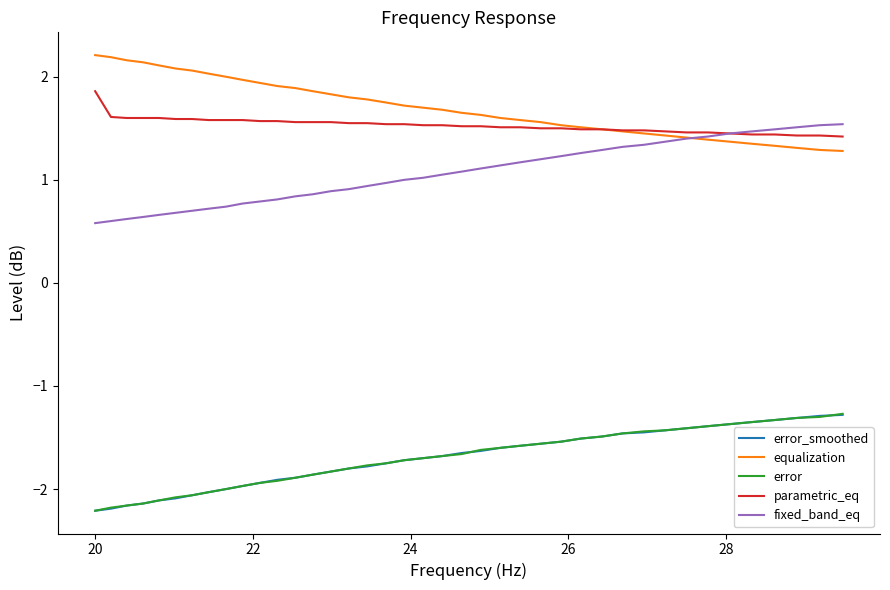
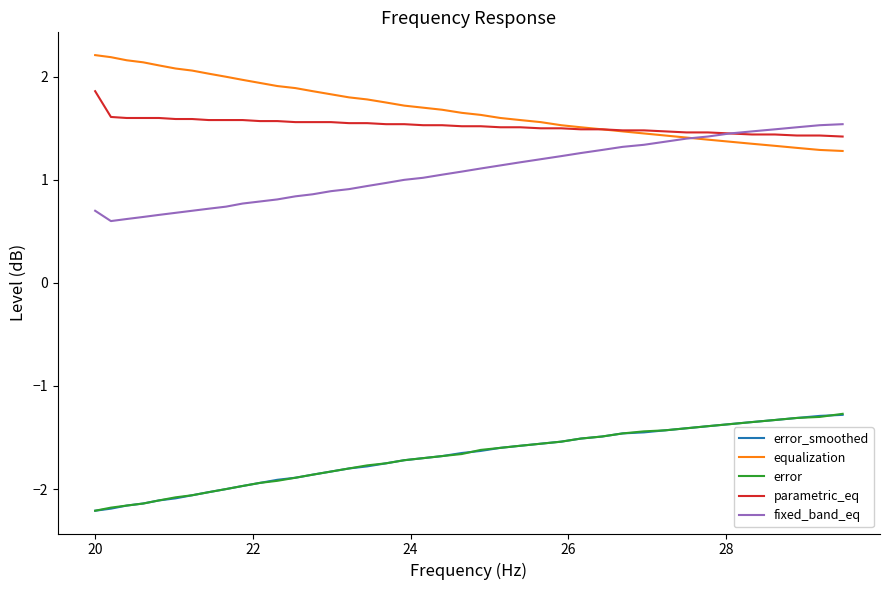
fixed_band_eq, 20: 0.58 -> 0.70
